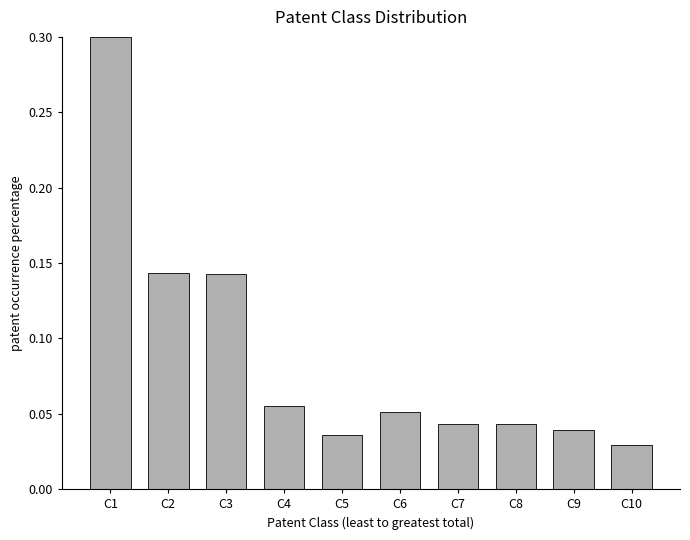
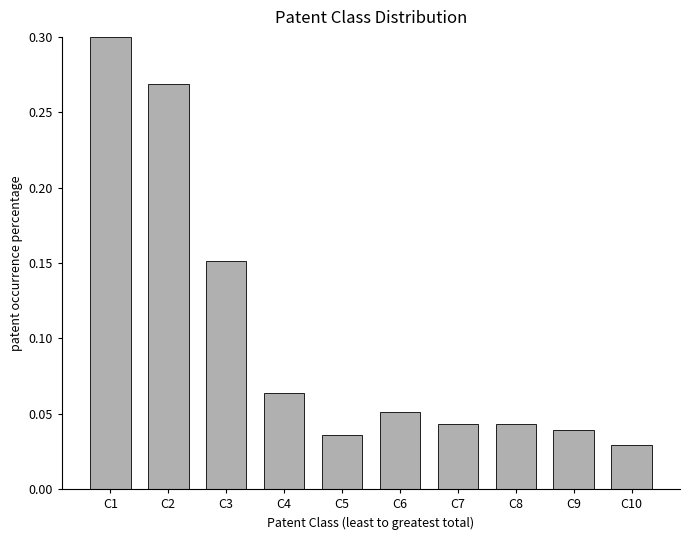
C2: 0.143 -> 0.269
C3: 0.142 -> 0.151
C4: 0.055 -> 0.064
